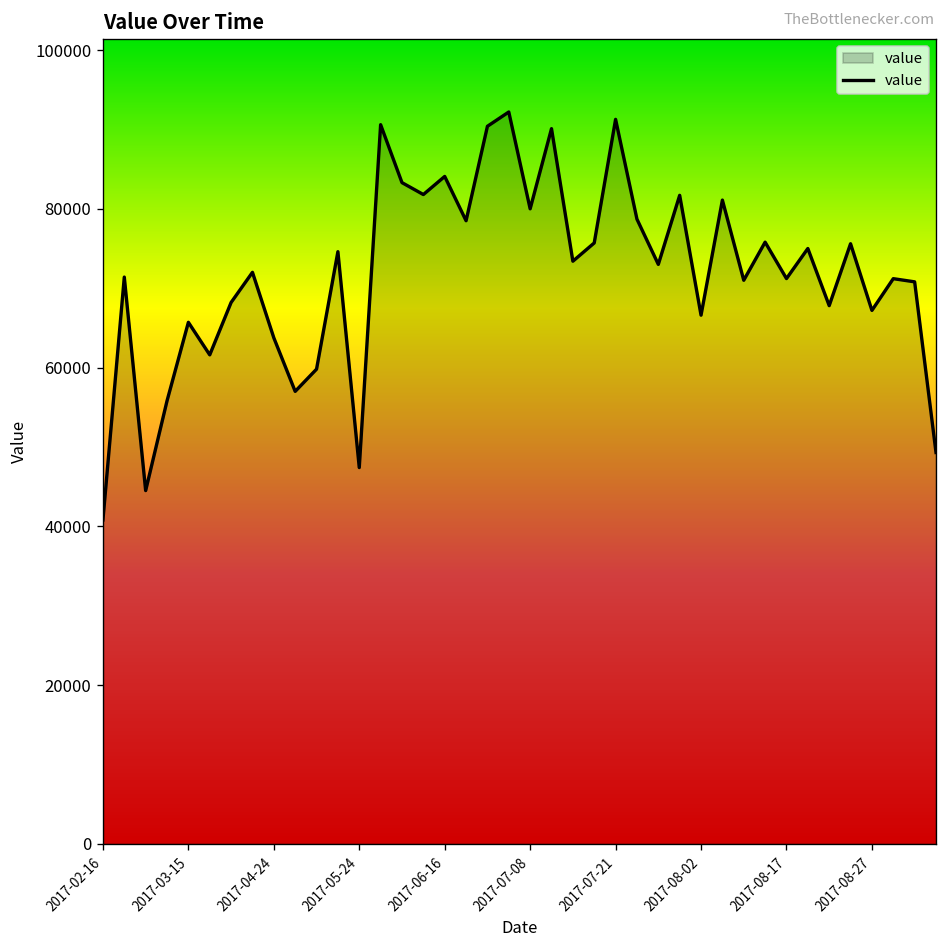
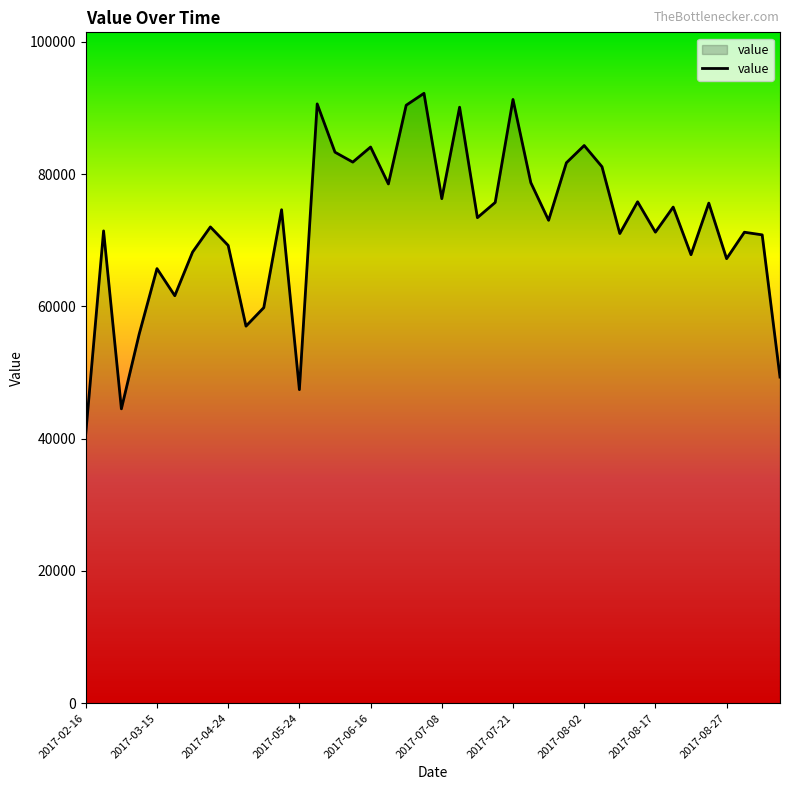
2017-04-24: 64000 -> 69000
2017-07-08: 80000 -> 76000
2017-08-02: 67000 -> 84000
